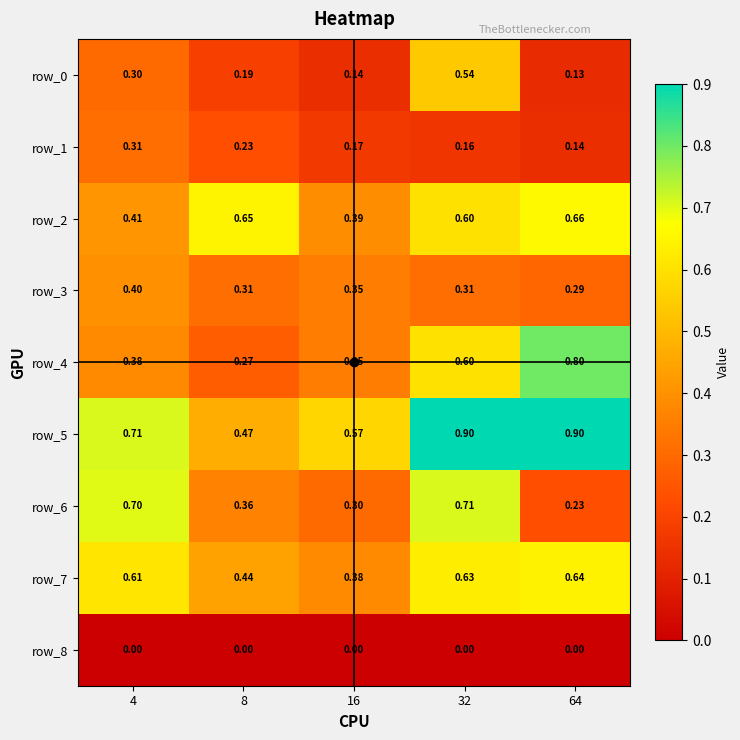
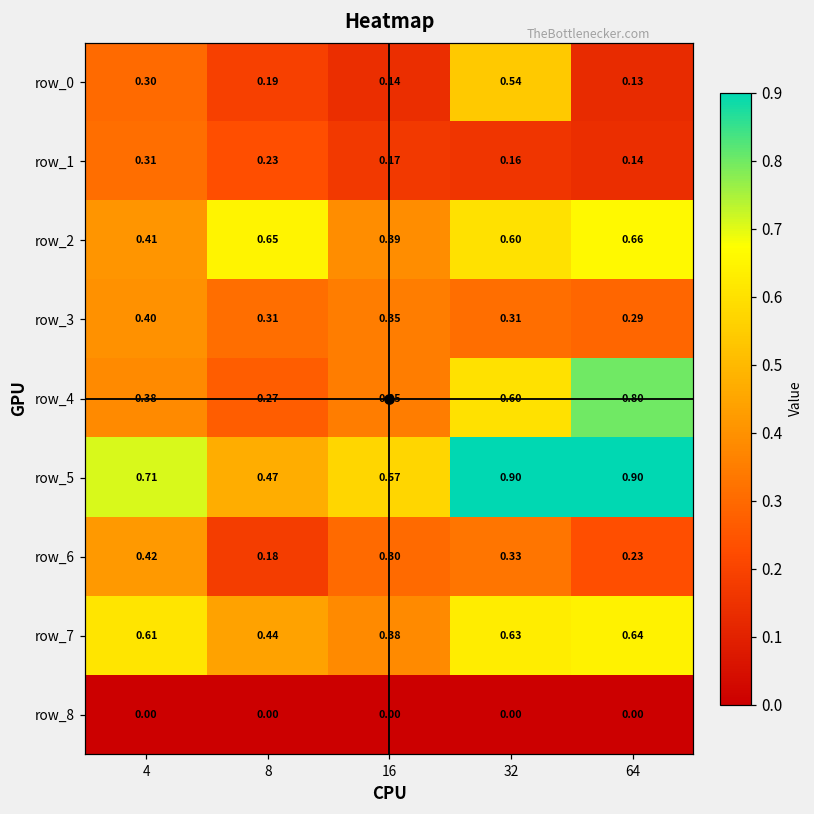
row_6, 4: 0.70 -> 0.42
row_6, 8: 0.36 -> 0.18
row_6, 32: 0.71 -> 0.33
